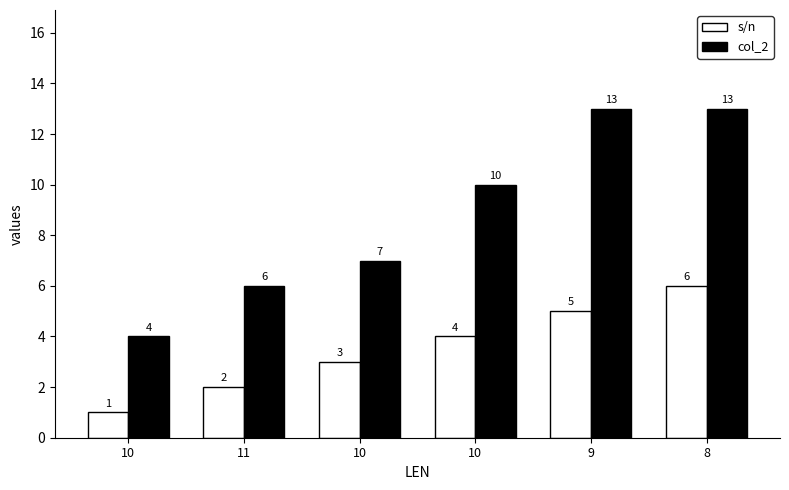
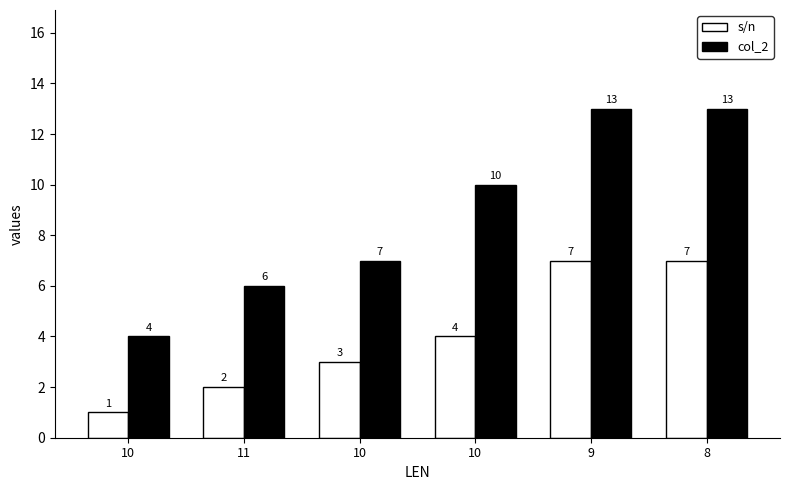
s/n, 9: 5 -> 7
s/n, 8: 6 -> 7
